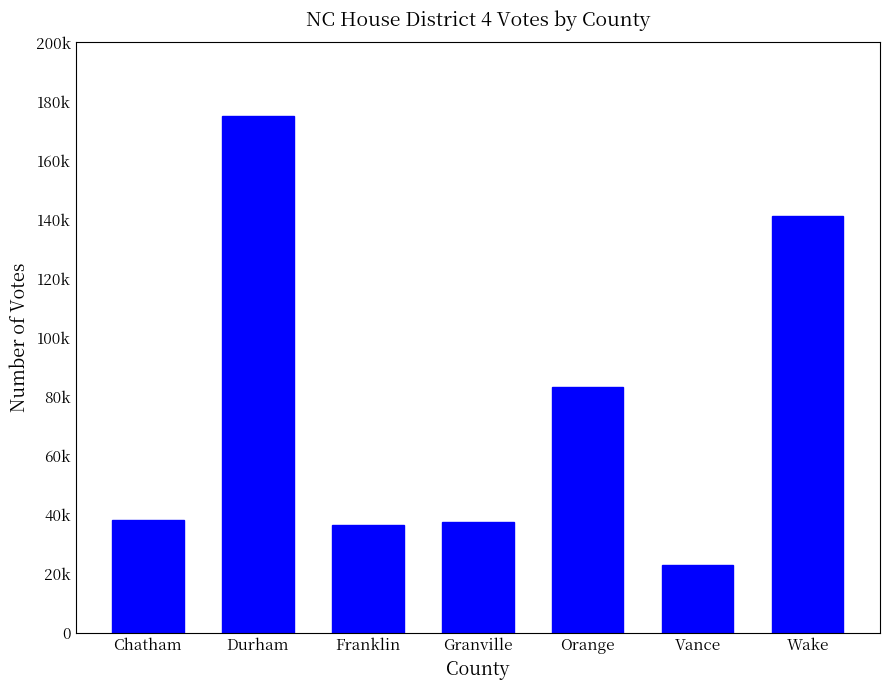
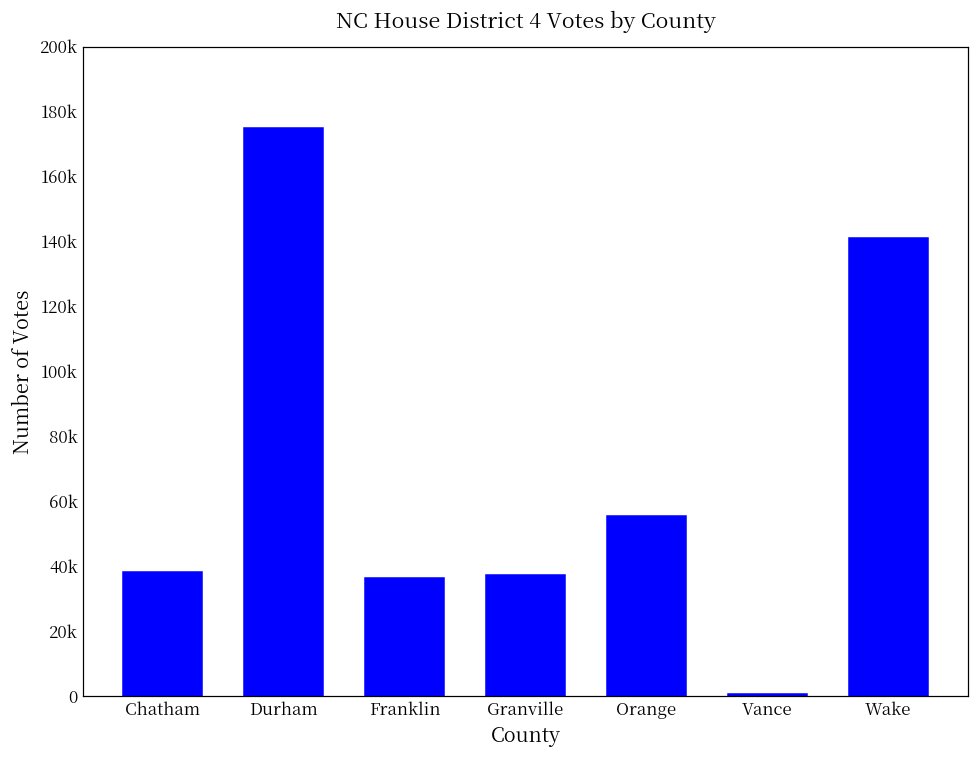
Orange: 83000 -> 56000
Vance: 23000 -> 1000
